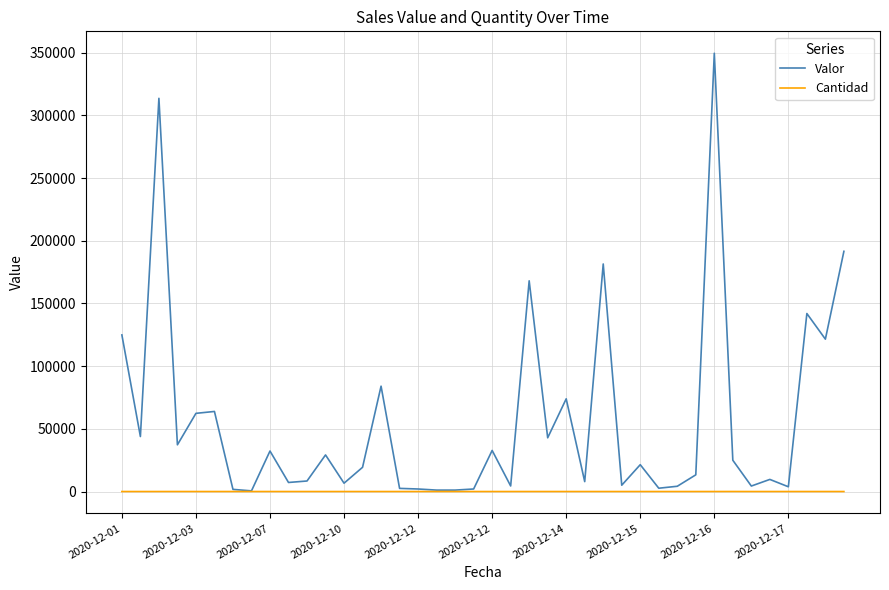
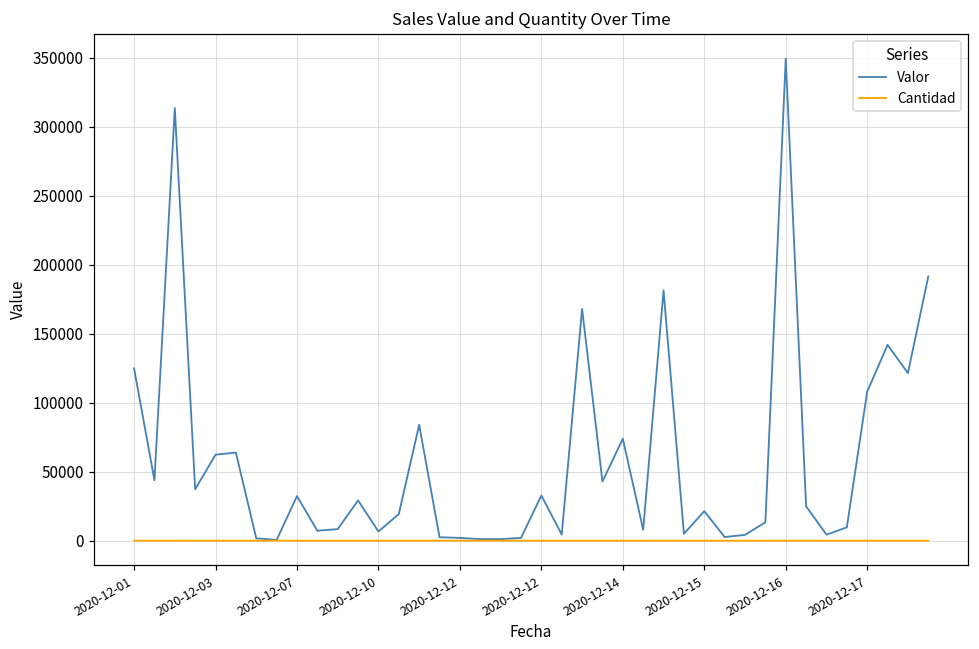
Valor, 2020-12-17: 4000 -> 108000
